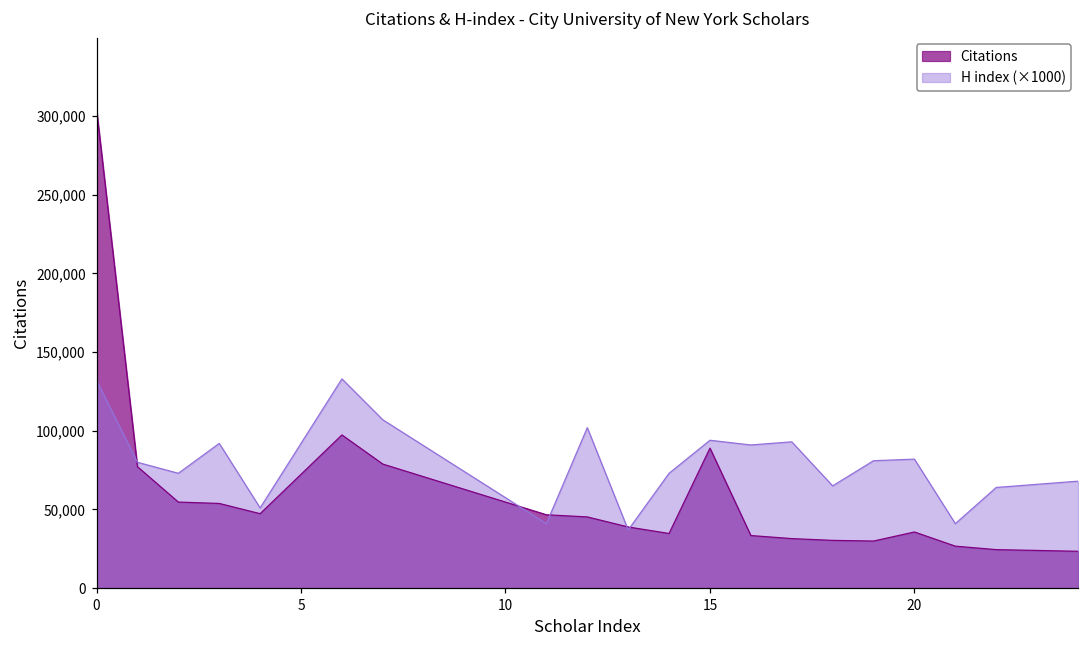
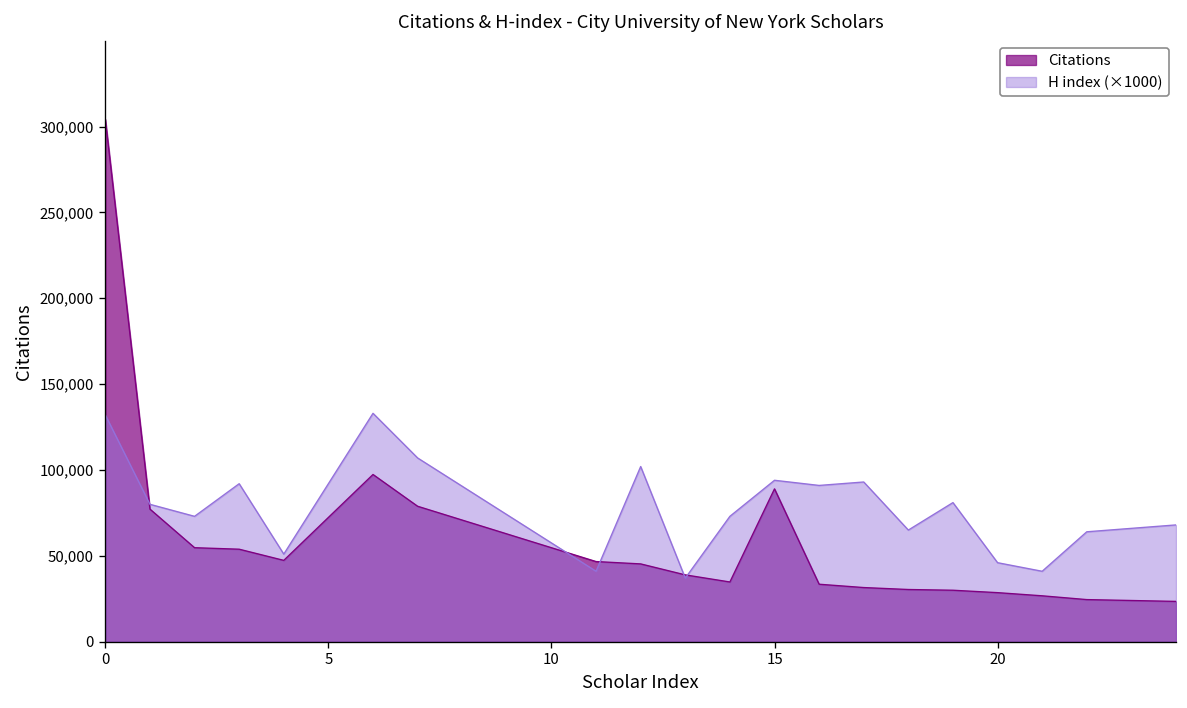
Citations, 20: 36,000 -> 29,000
H index (×1000), 20: 82,000 -> 46,000
